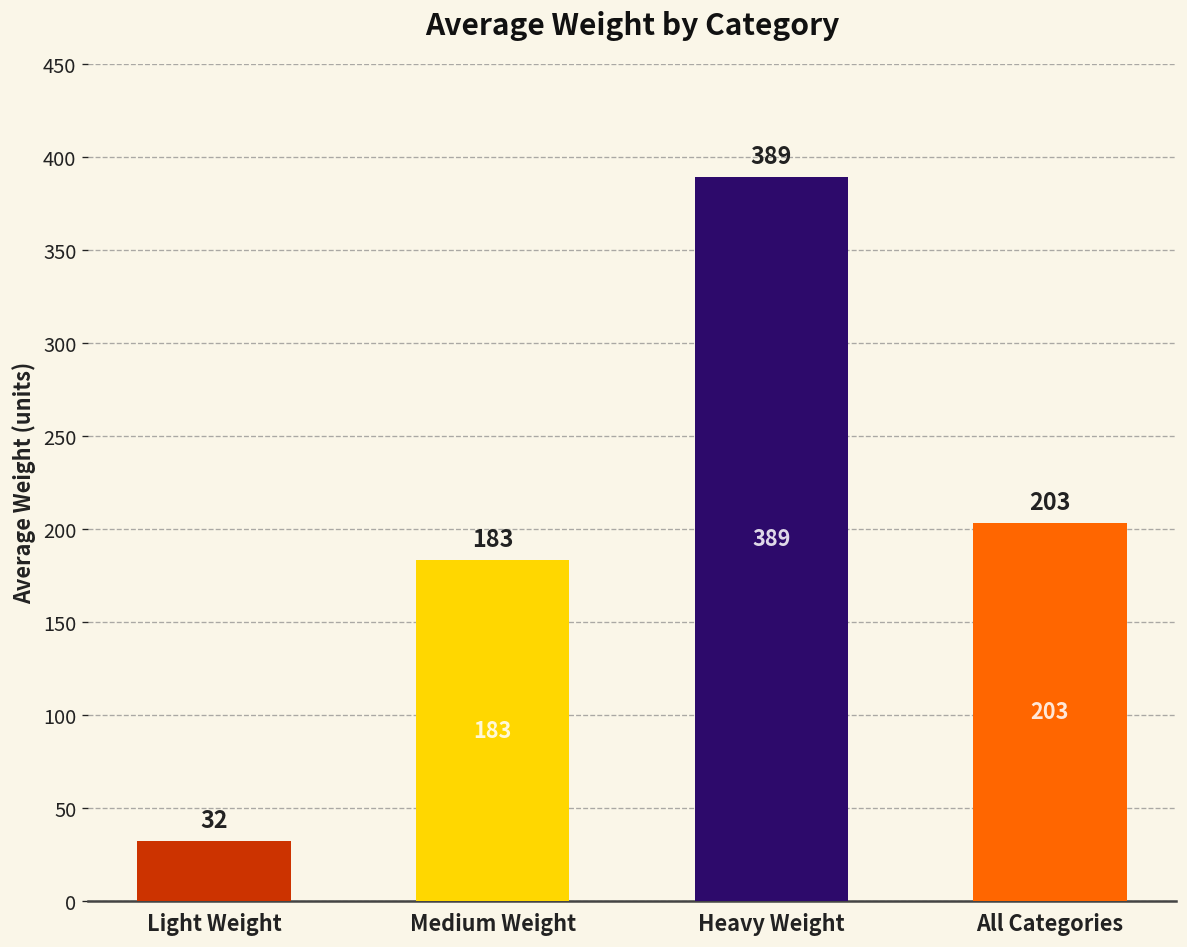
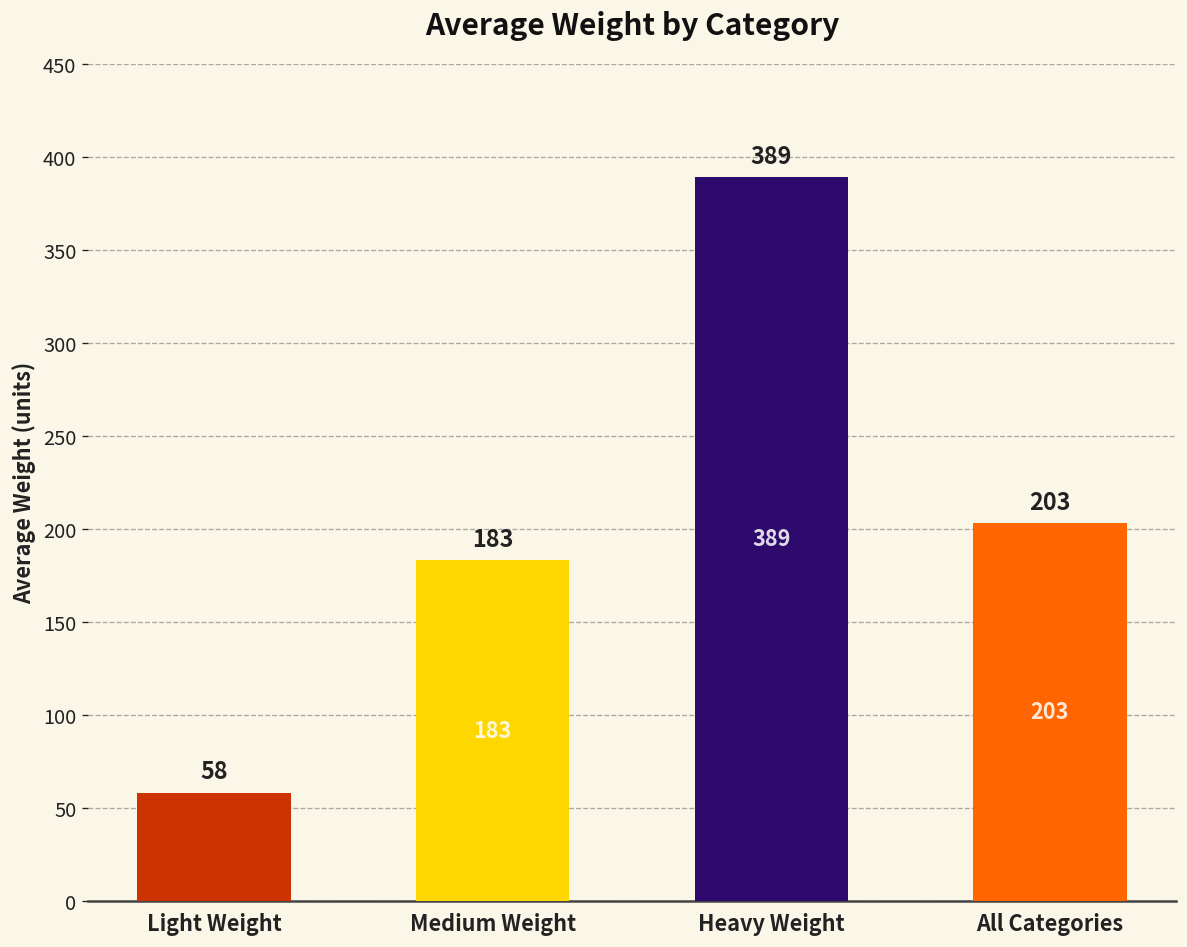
Light Weight: 32 -> 58
